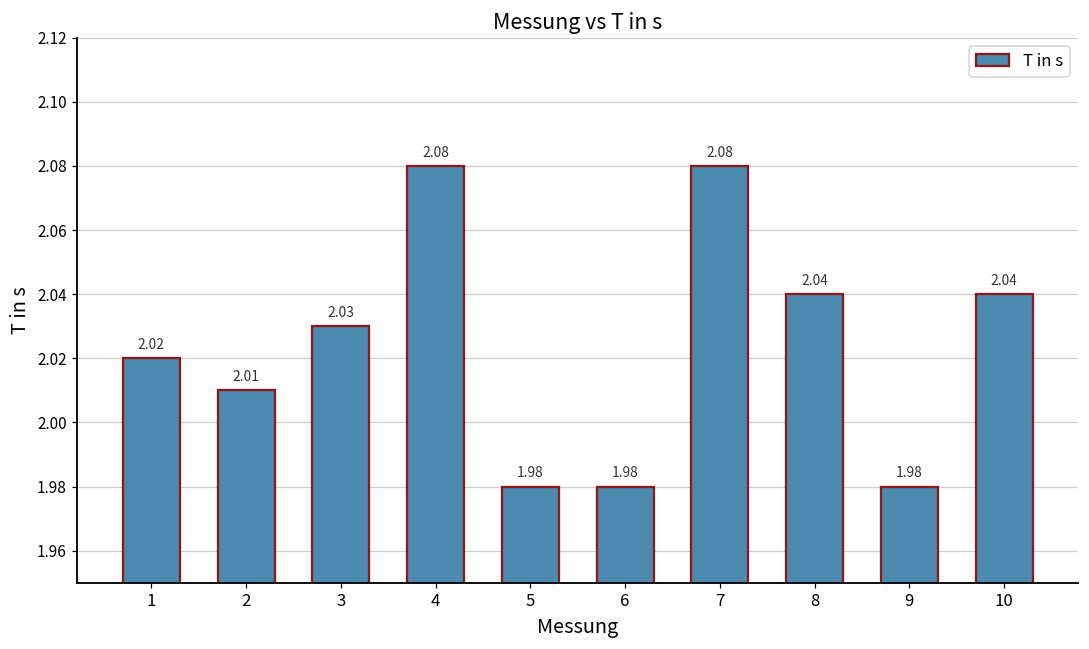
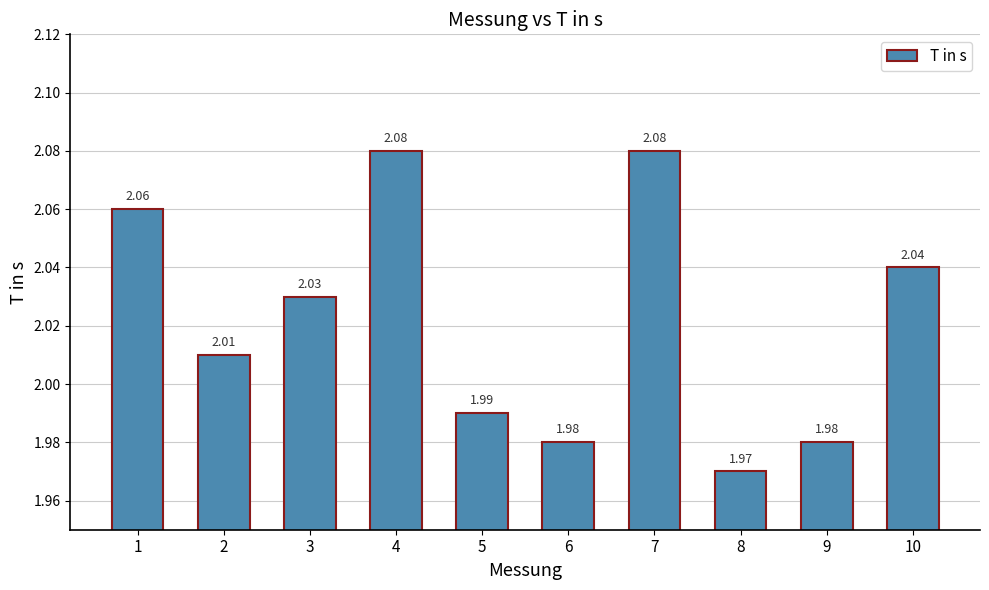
1: 2.02 -> 2.06
5: 1.98 -> 1.99
8: 2.04 -> 1.97
